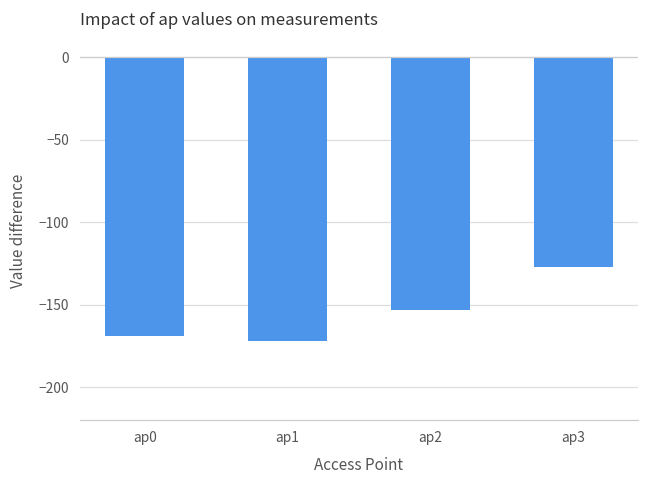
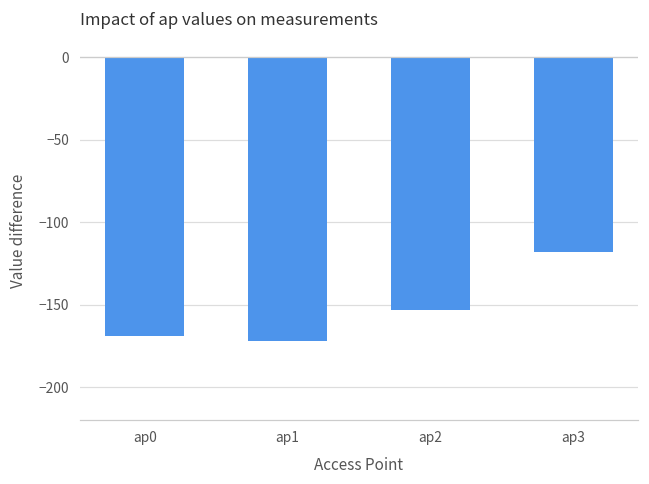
ap3: -127 -> -118
